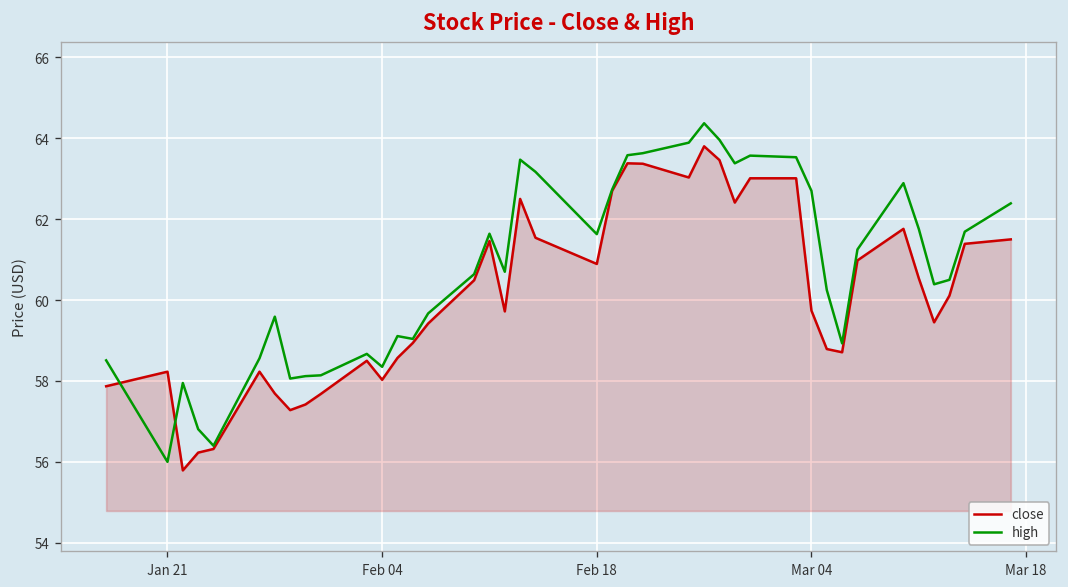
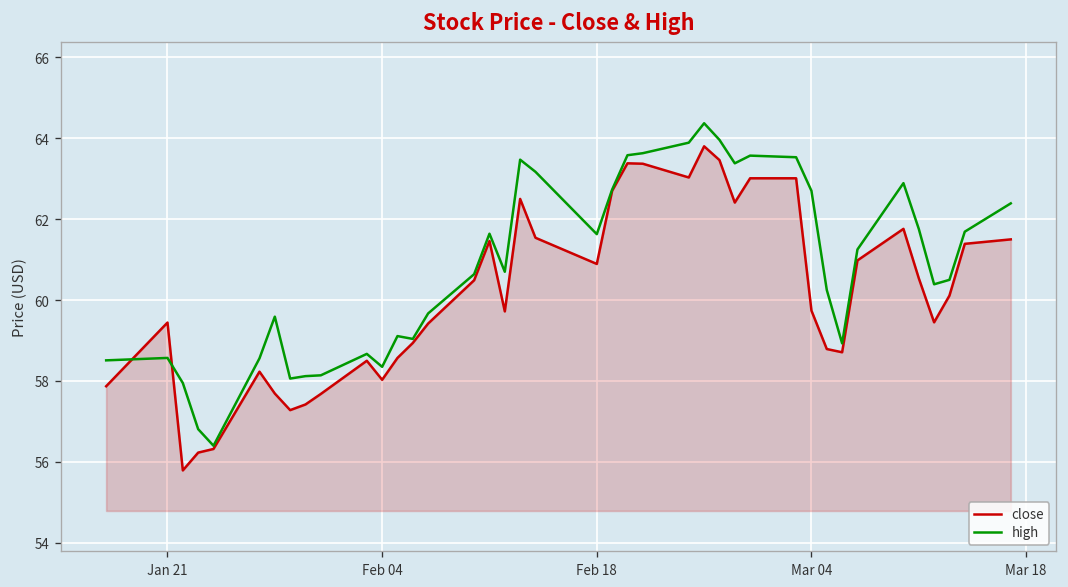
close, Jan 21: 58.2 -> 59.4
high, Jan 21: 56.0 -> 58.6
